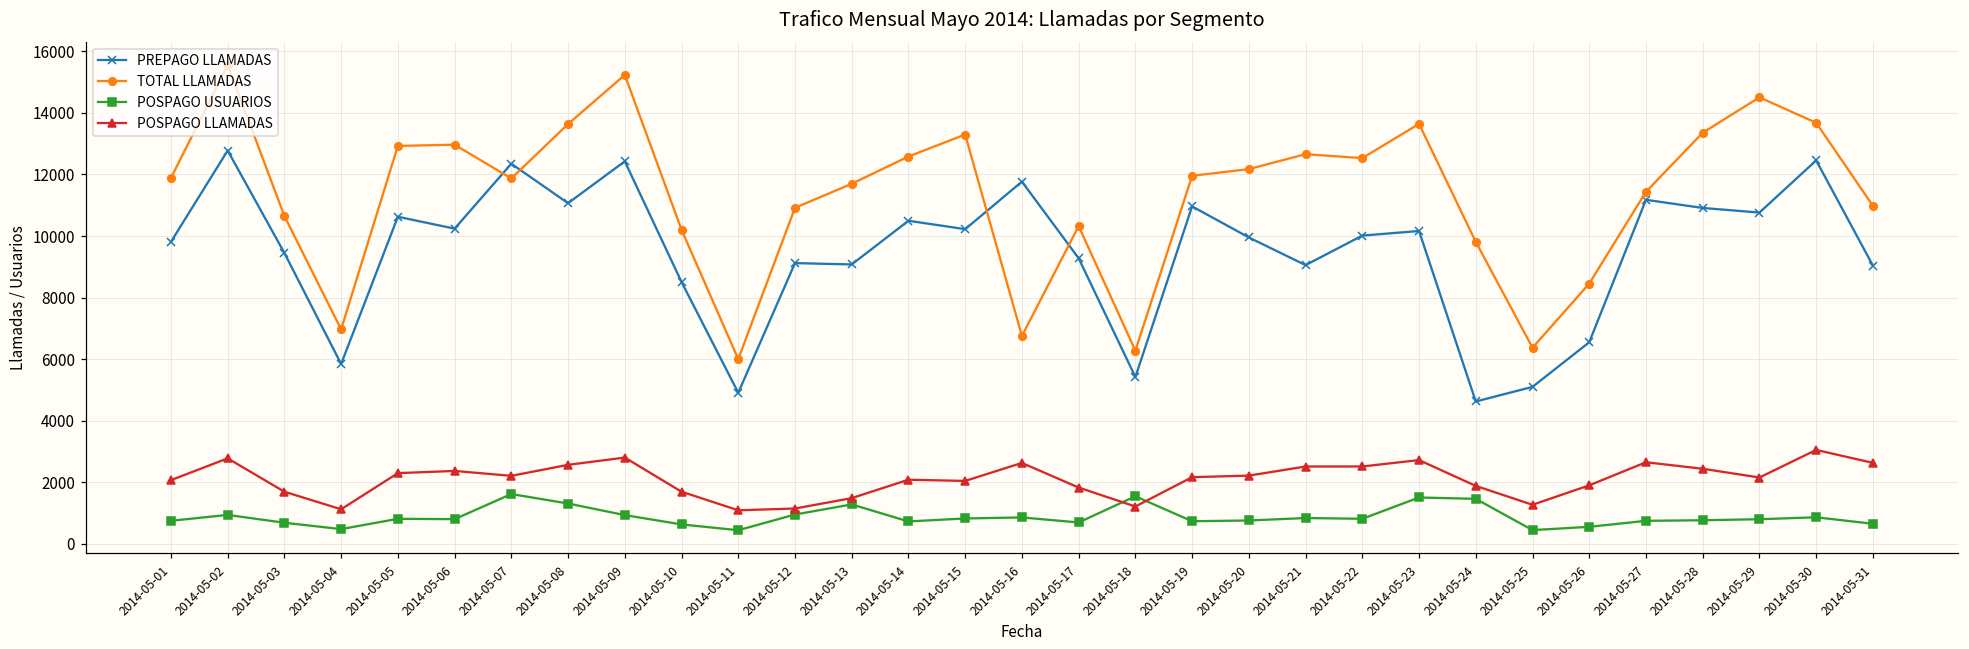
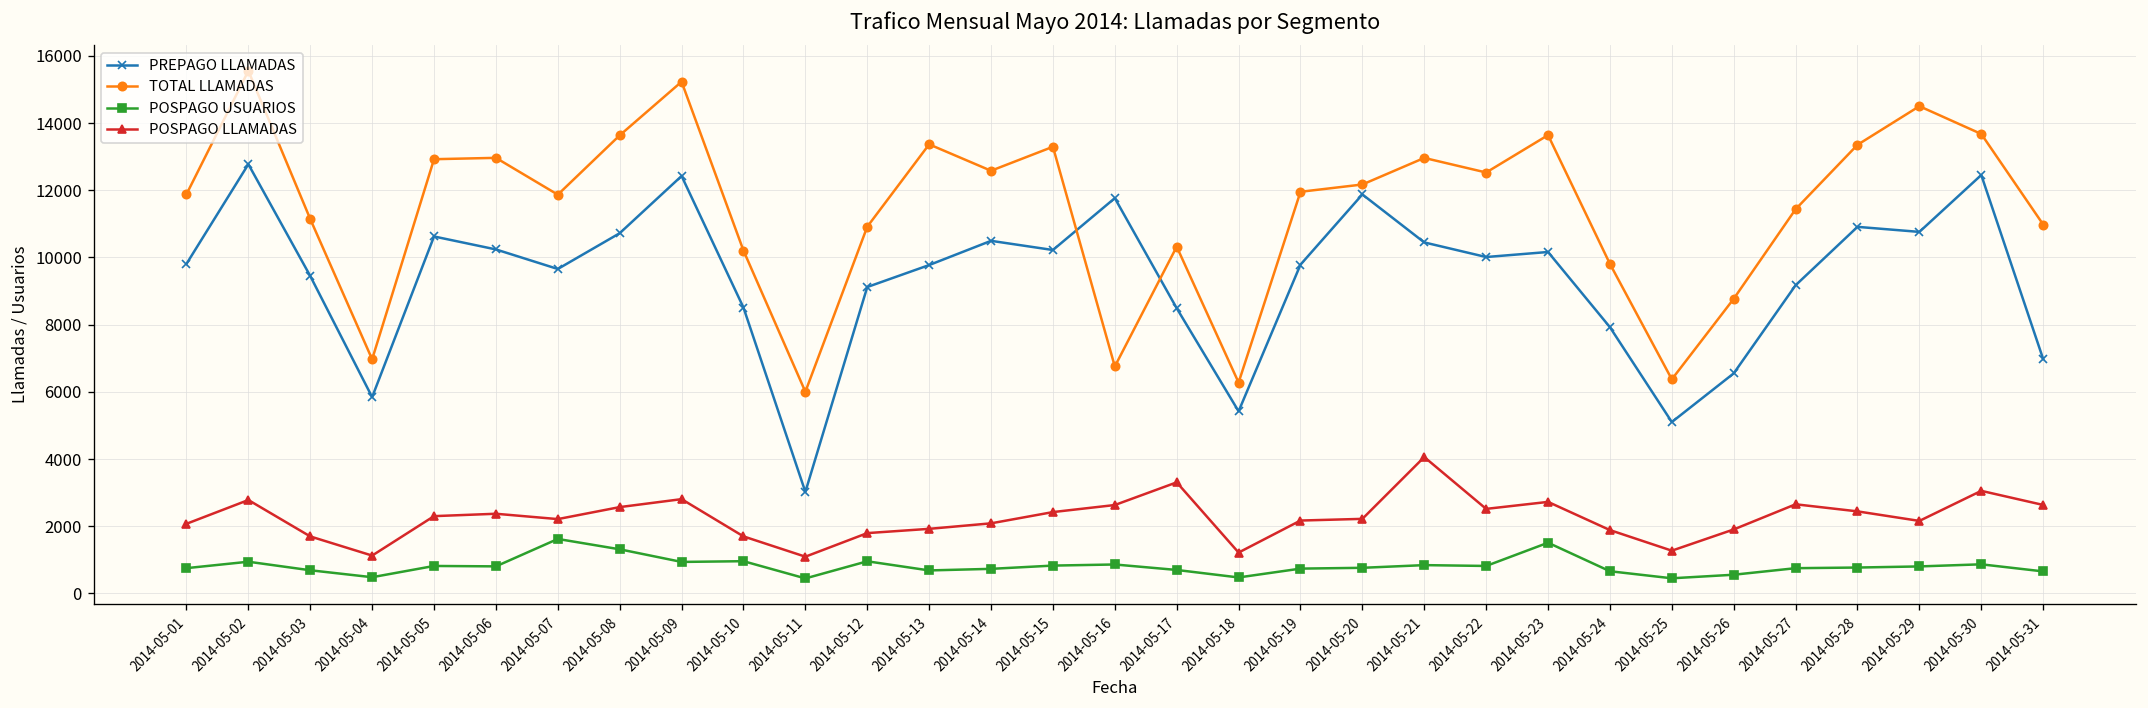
TOTAL LLAMADAS, 2014-05-03: 10600 -> 11100
PREPAGO LLAMADAS, 2014-05-07: 12300 -> 9700
PREPAGO LLAMADAS, 2014-05-08: 11100 -> 10700
POSPAGO USUARIOS, 2014-05-10: 600 -> 1000
PREPAGO LLAMADAS, 2014-05-11: 4900 -> 3000
POSPAGO LLAMADAS, 2014-05-12: 1200 -> 1800
PREPAGO LLAMADAS, 2014-05-13: 9100 -> 9800
TOTAL LLAMADAS, 2014-05-13: 11700 -> 13400
POSPAGO USUARIOS, 2014-05-13: 1300 -> 700
POSPAGO LLAMADAS, 2014-05-13: 1500 -> 1900
POSPAGO LLAMADAS, 2014-05-15: 2000 -> 2400
PREPAGO LLAMADAS, 2014-05-17: 9300 -> 8500
POSPAGO LLAMADAS, 2014-05-17: 1800 -> 3300
POSPAGO USUARIOS, 2014-05-18: 1500 -> 500
PREPAGO LLAMADAS, 2014-05-19: 11000 -> 9800
PREPAGO LLAMADAS, 2014-05-20: 10000 -> 11900
PREPAGO LLAMADAS, 2014-05-21: 9100 -> 10400
TOTAL LLAMADAS, 2014-05-21: 12700 -> 13000
POSPAGO LLAMADAS, 2014-05-21: 2500 -> 4100
PREPAGO LLAMADAS, 2014-05-24: 4600 -> 7900
POSPAGO USUARIOS, 2014-05-24: 1500 -> 700
TOTAL LLAMADAS, 2014-05-26: 8500 -> 8800
PREPAGO LLAMADAS, 2014-05-27: 11200 -> 9200
PREPAGO LLAMADAS, 2014-05-31: 9000 -> 7000
